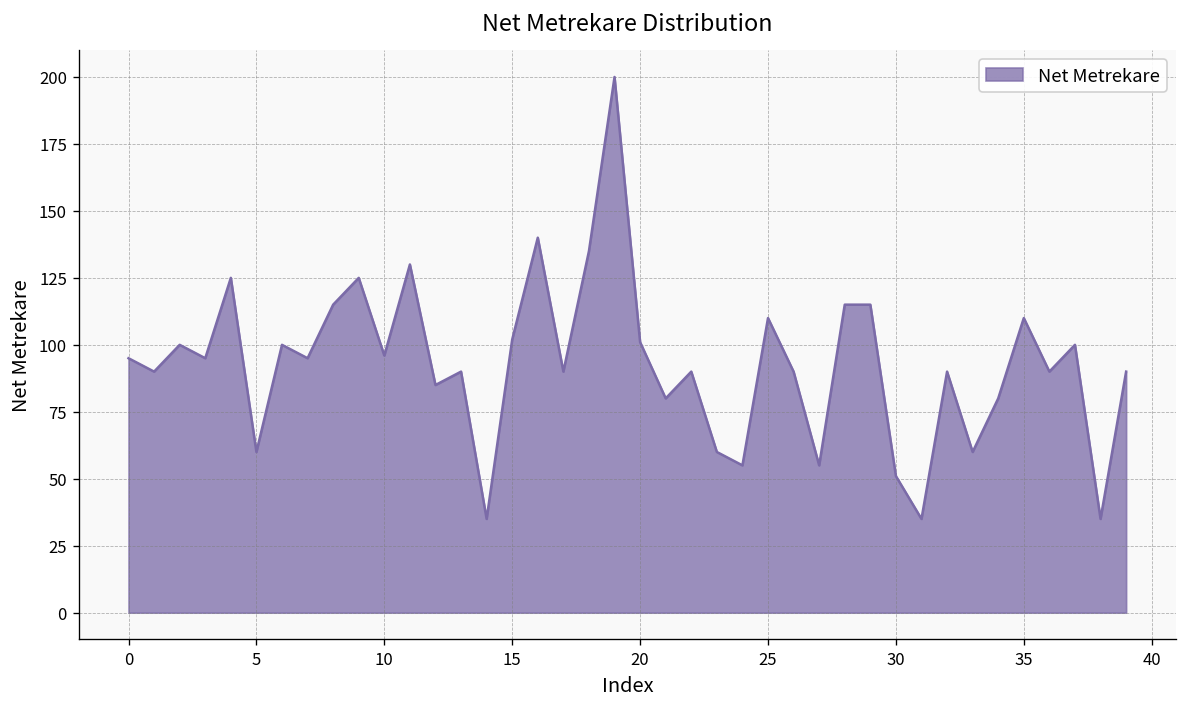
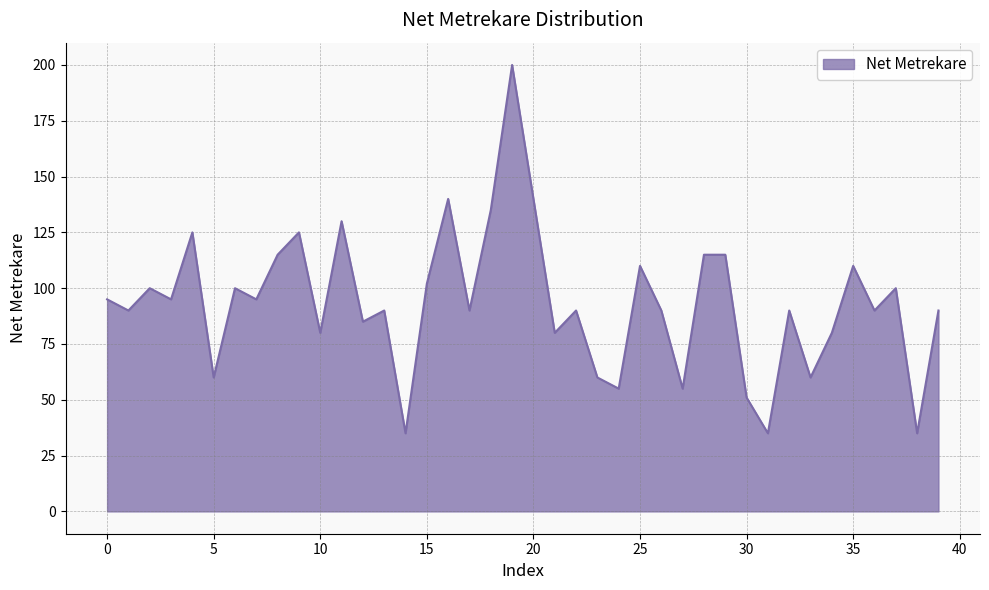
10: 96 -> 80
20: 101 -> 140
